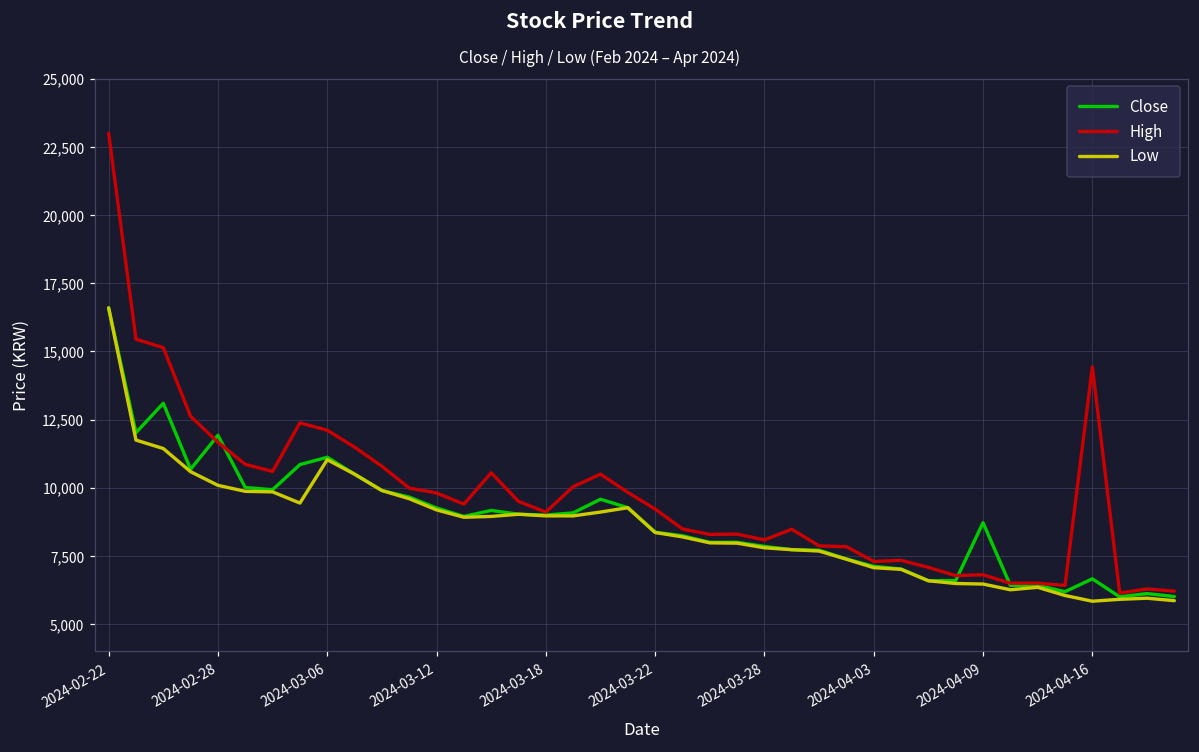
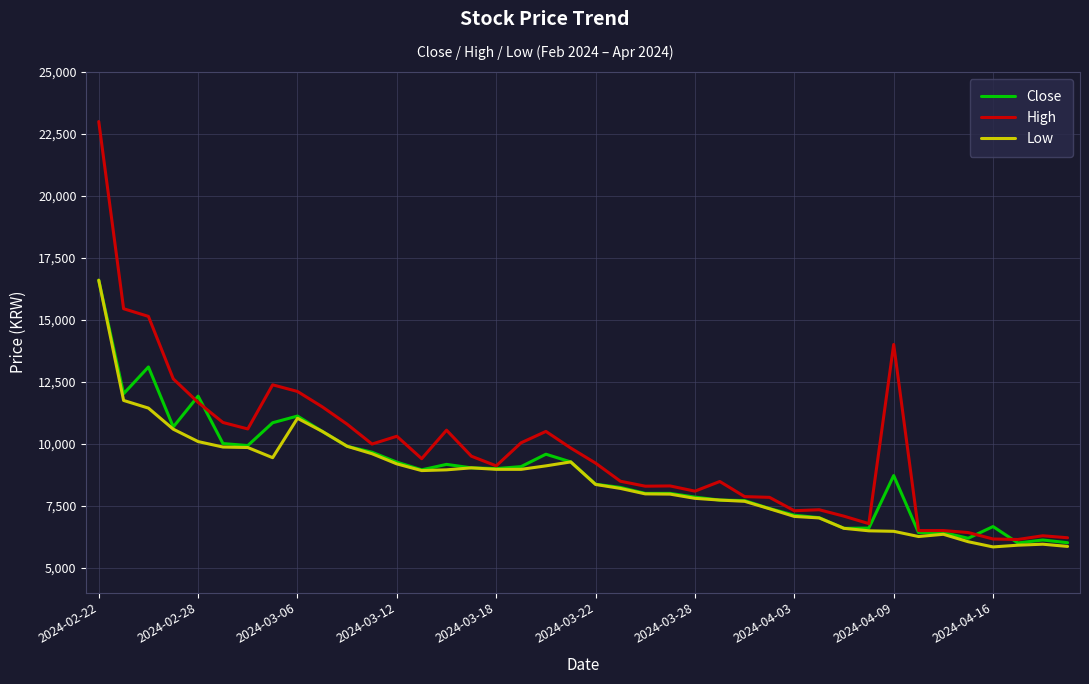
High, 2024-03-12: 9,800 -> 10,300
High, 2024-04-09: 6,800 -> 14,000
High, 2024-04-16: 14,400 -> 6,200
